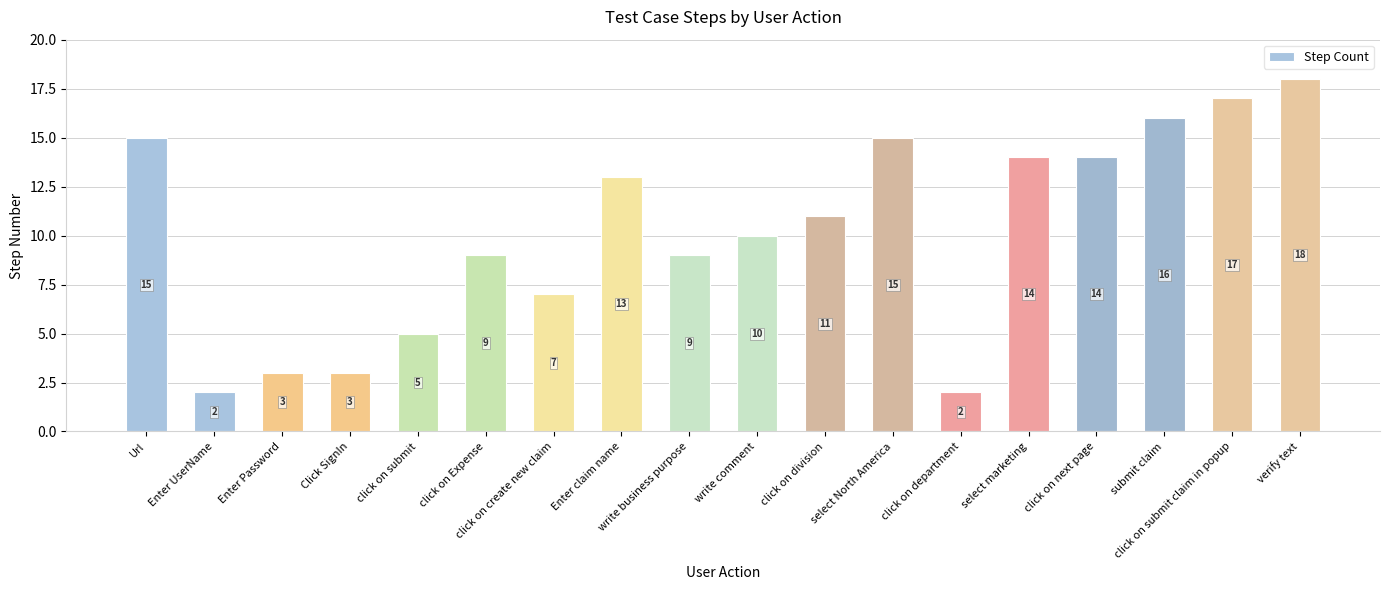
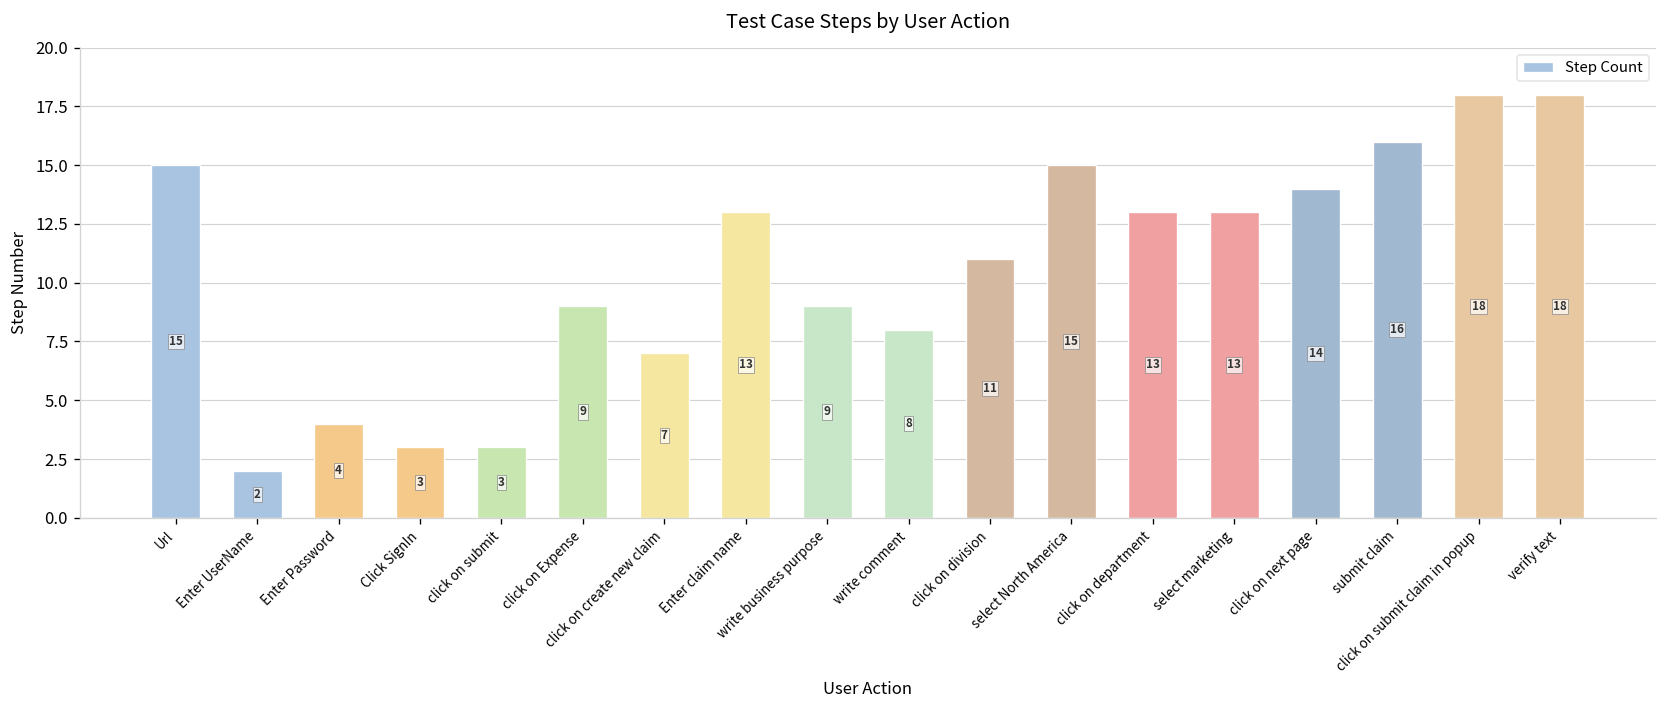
Enter Password: 3 -> 4
click on submit: 5 -> 3
write comment: 10 -> 8
click on department: 2 -> 13
select marketing: 14 -> 13
click on submit claim in popup: 17 -> 18
